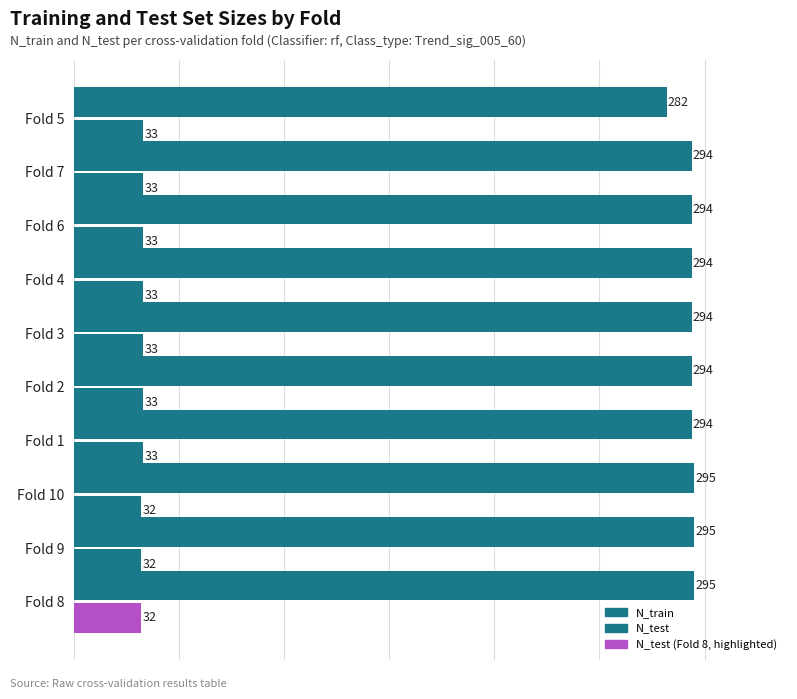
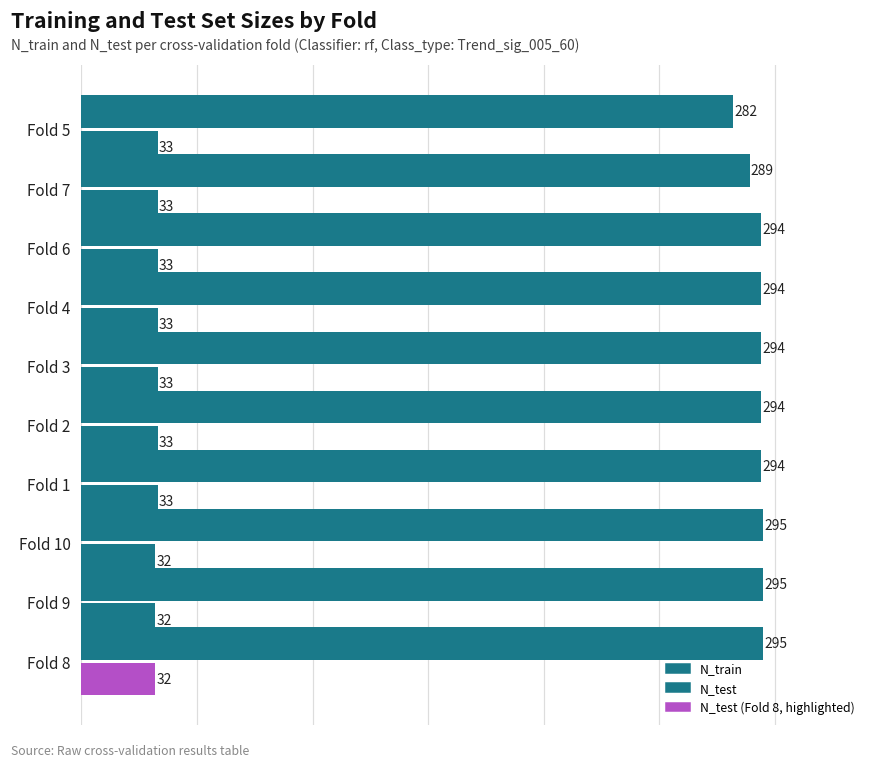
N_train, Fold 7: 294 -> 289
